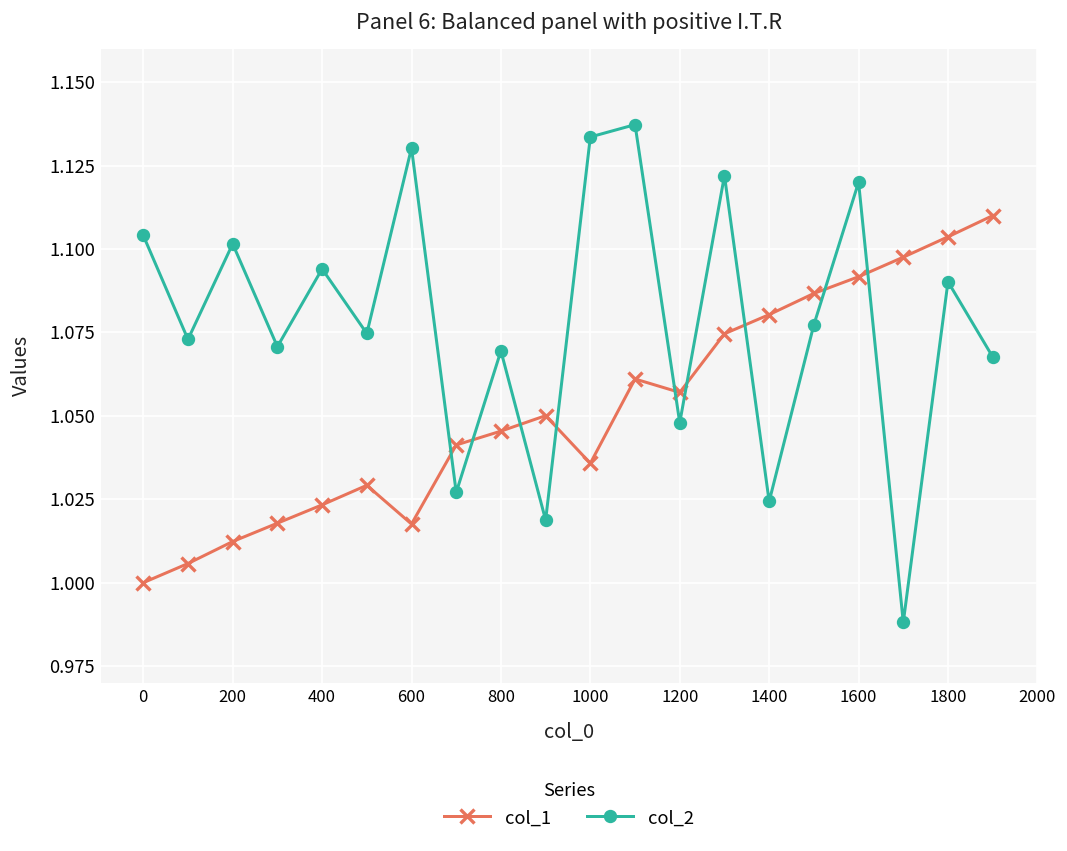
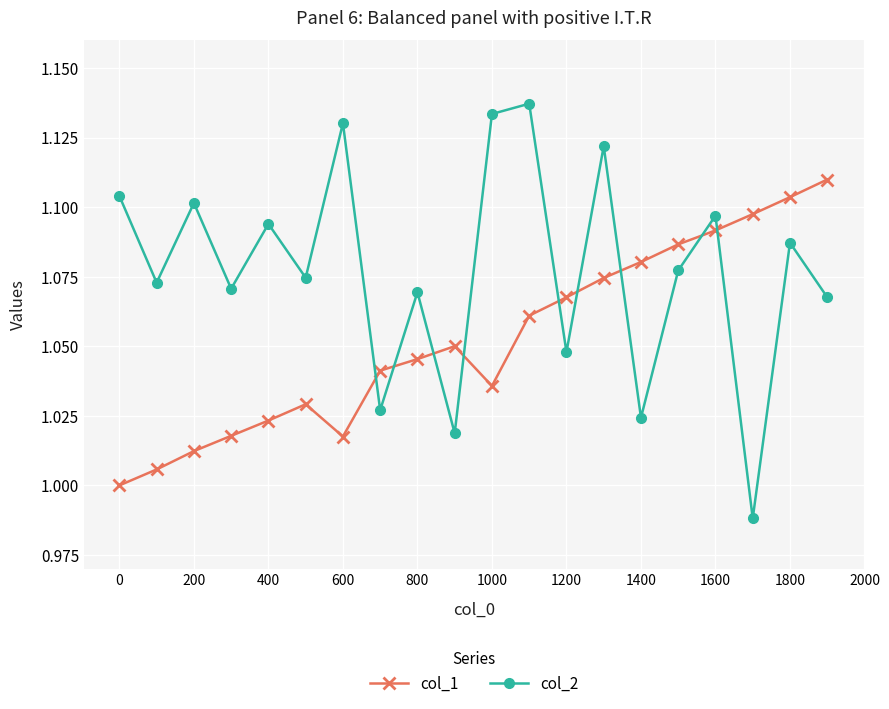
col_1, 1200: 1.057 -> 1.068
col_2, 1600: 1.120 -> 1.097
col_2, 1800: 1.090 -> 1.087
